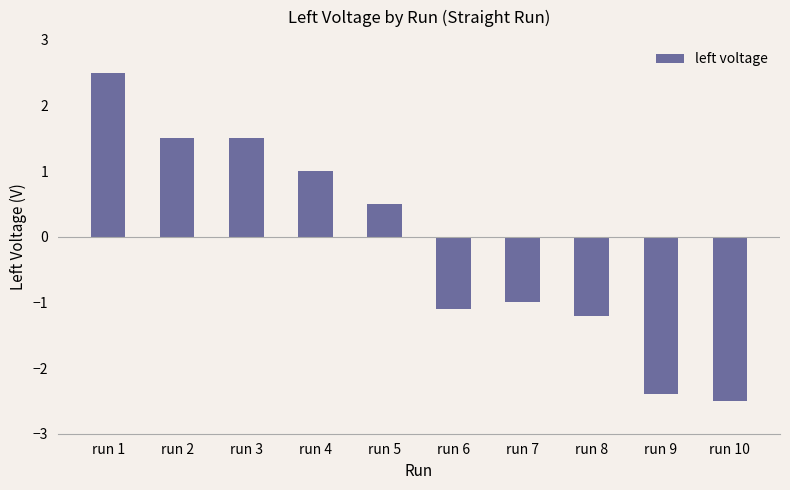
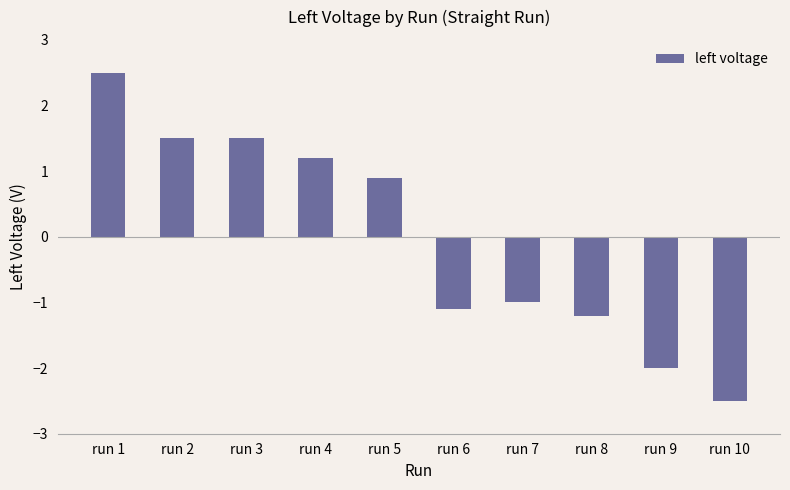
run 4: 1.0 -> 1.2
run 5: 0.5 -> 0.9
run 9: -2.4 -> -2.0
